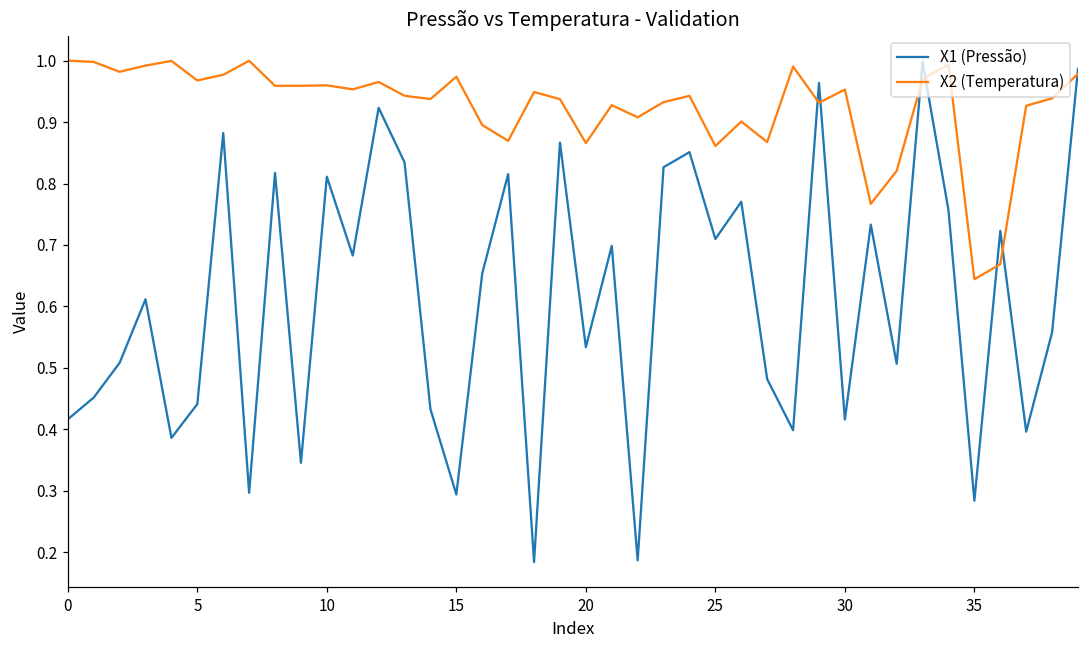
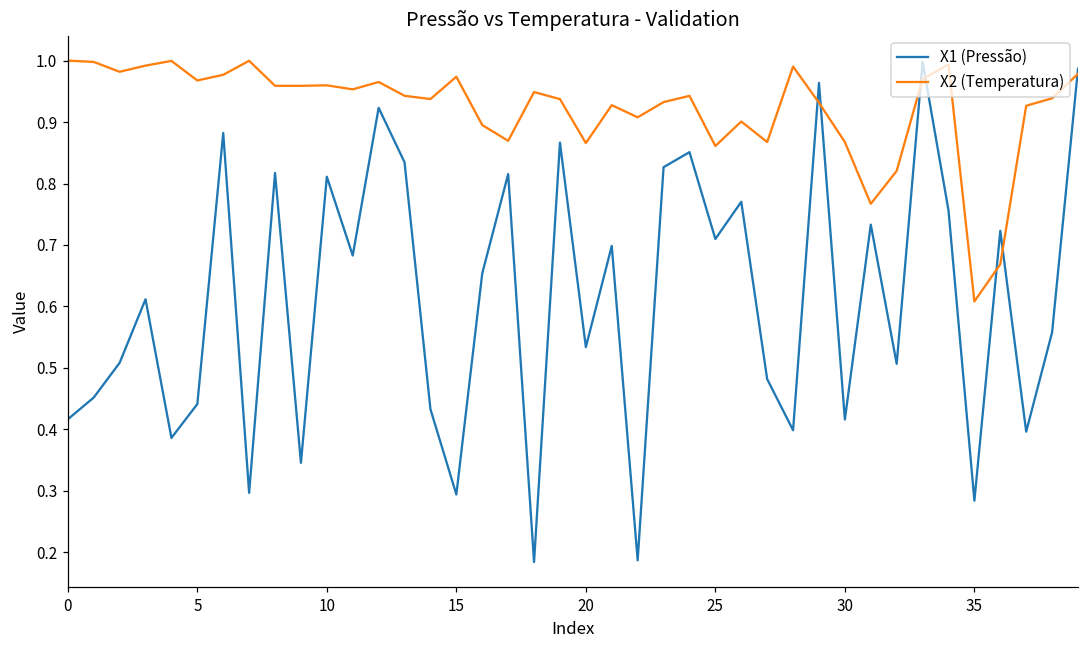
X2 (Temperatura), 30: 0.95 -> 0.87
X2 (Temperatura), 35: 0.64 -> 0.61
